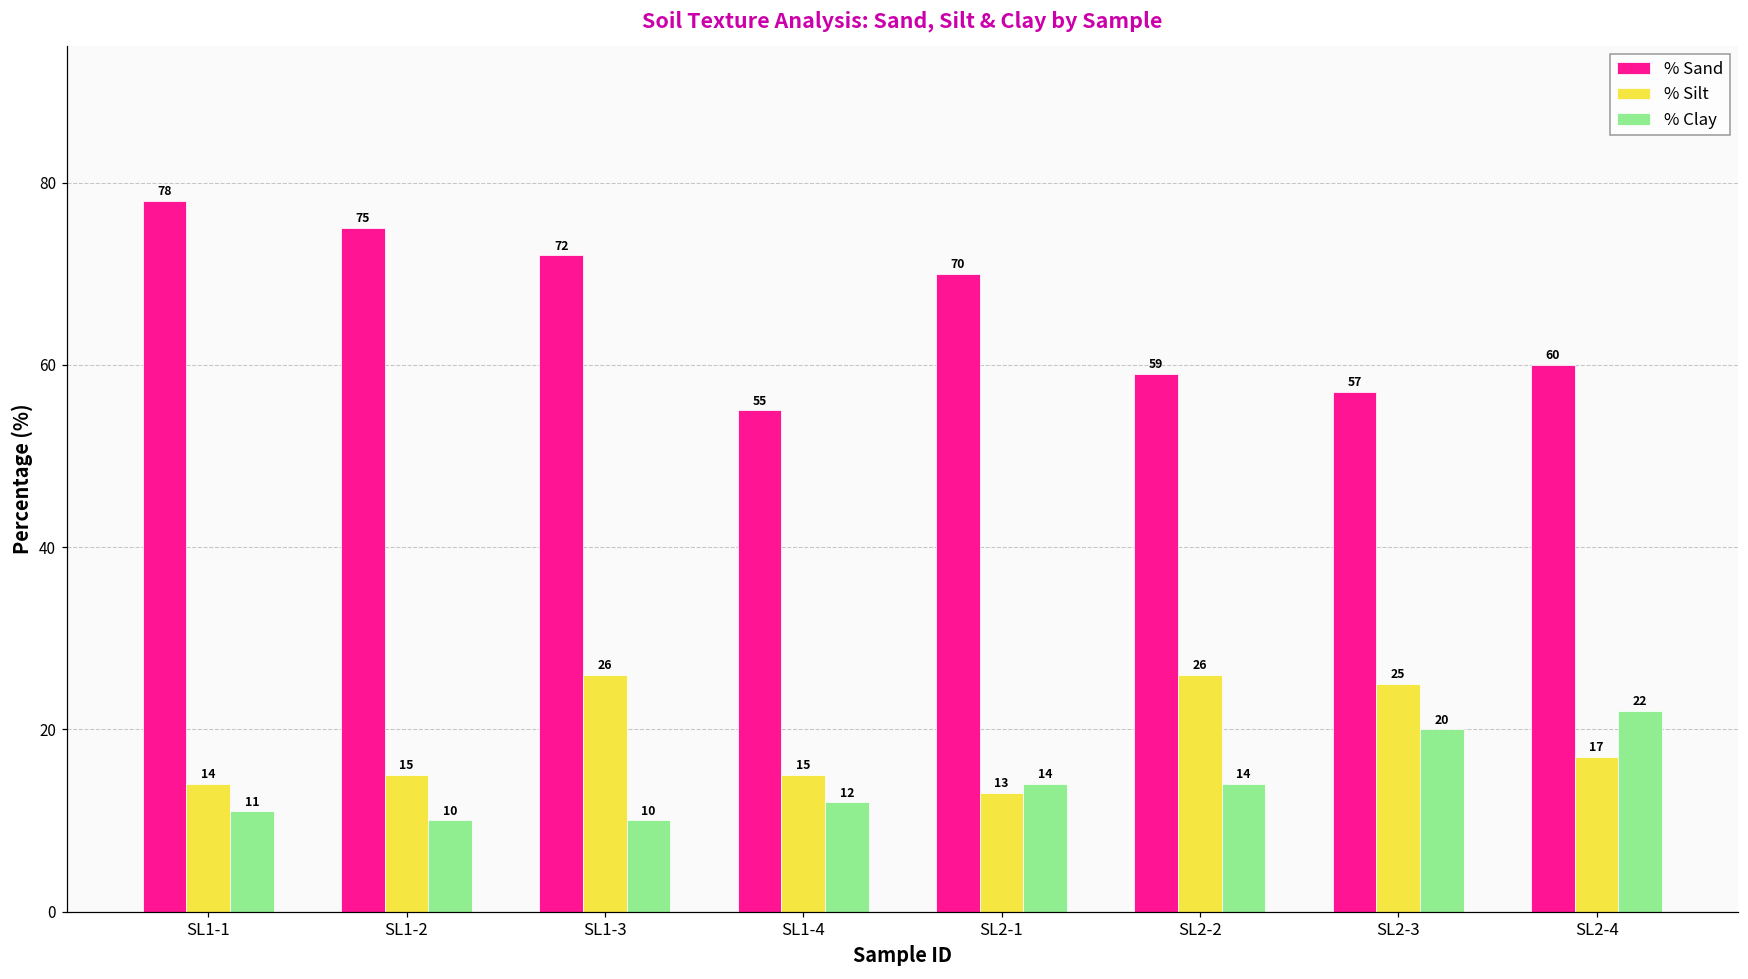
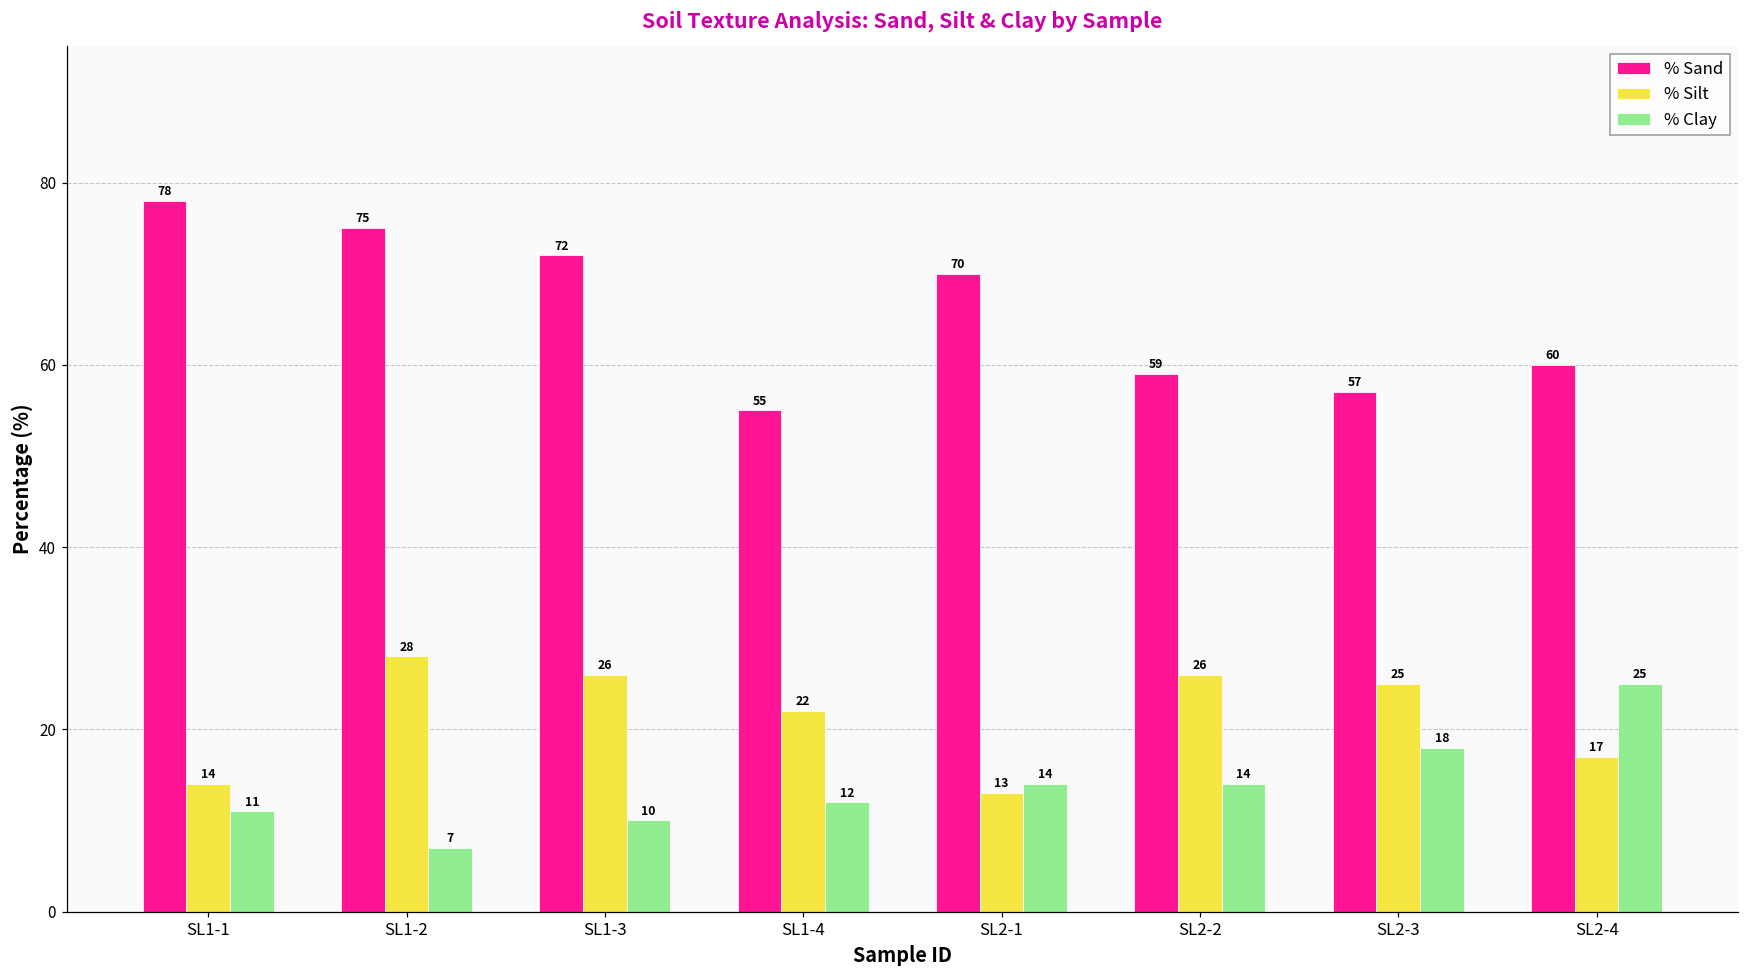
% Silt, SL1-2: 15 -> 28
% Clay, SL1-2: 10 -> 7
% Silt, SL1-4: 15 -> 22
% Clay, SL2-3: 20 -> 18
% Clay, SL2-4: 22 -> 25
